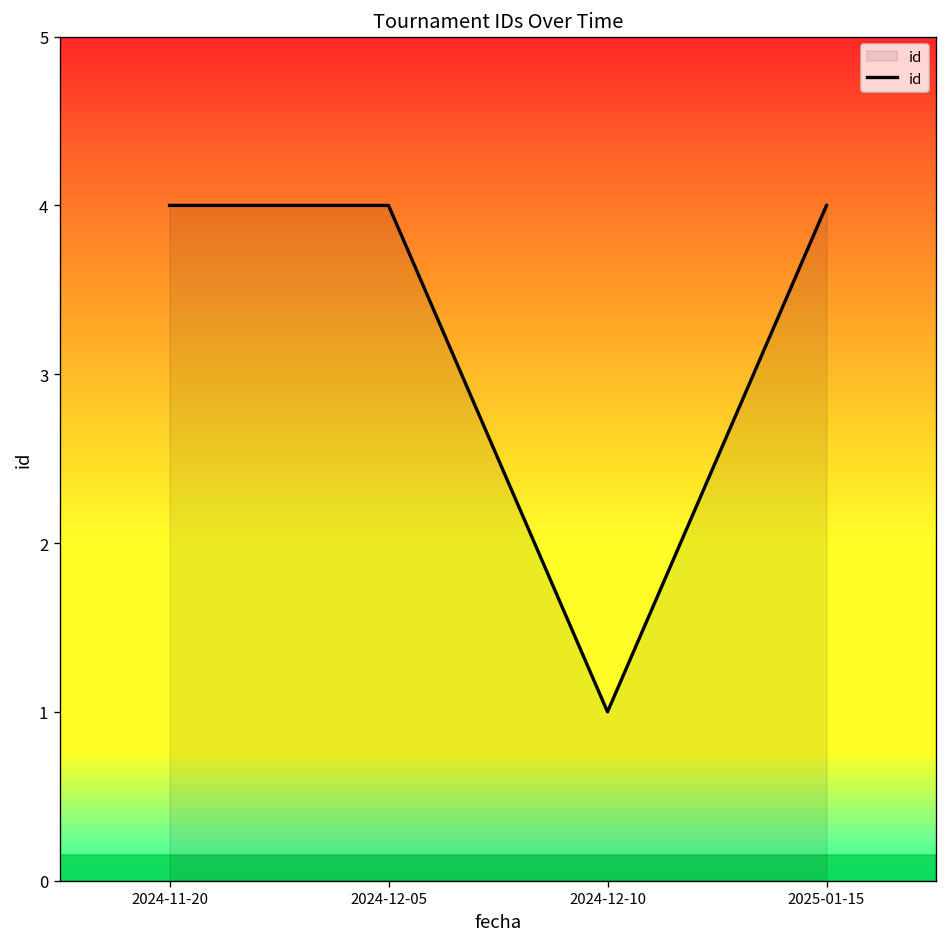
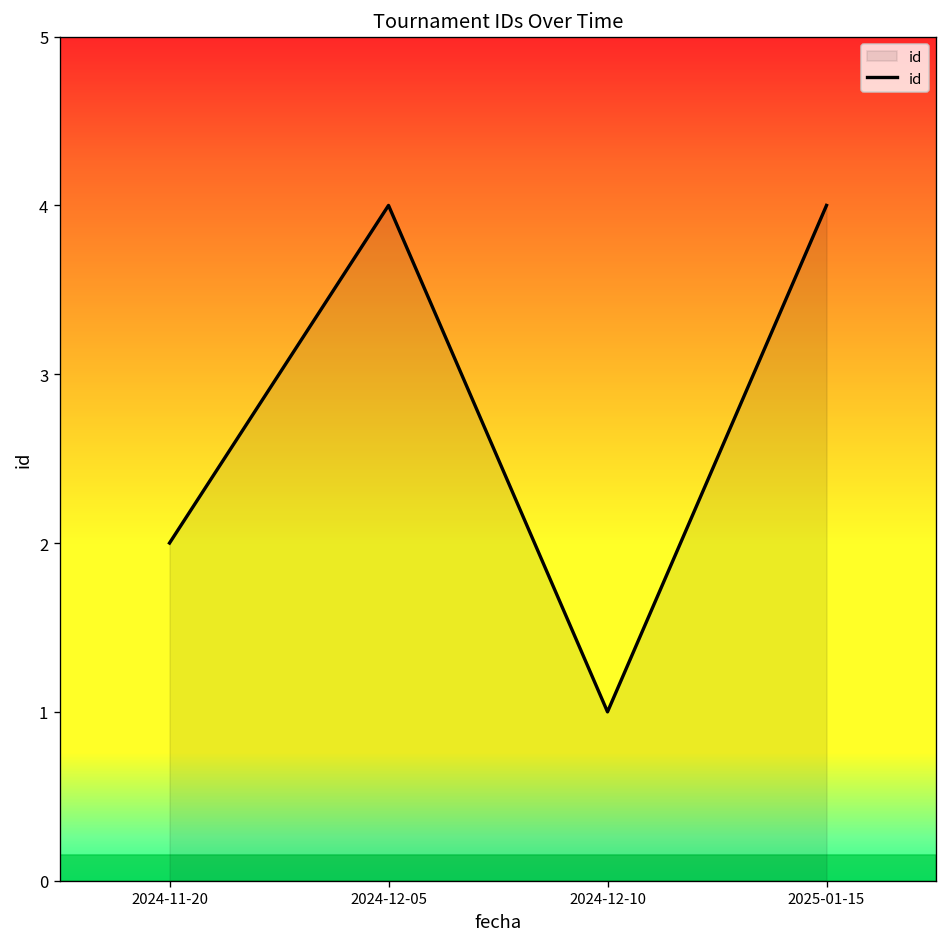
2024-11-20: 4 -> 2
